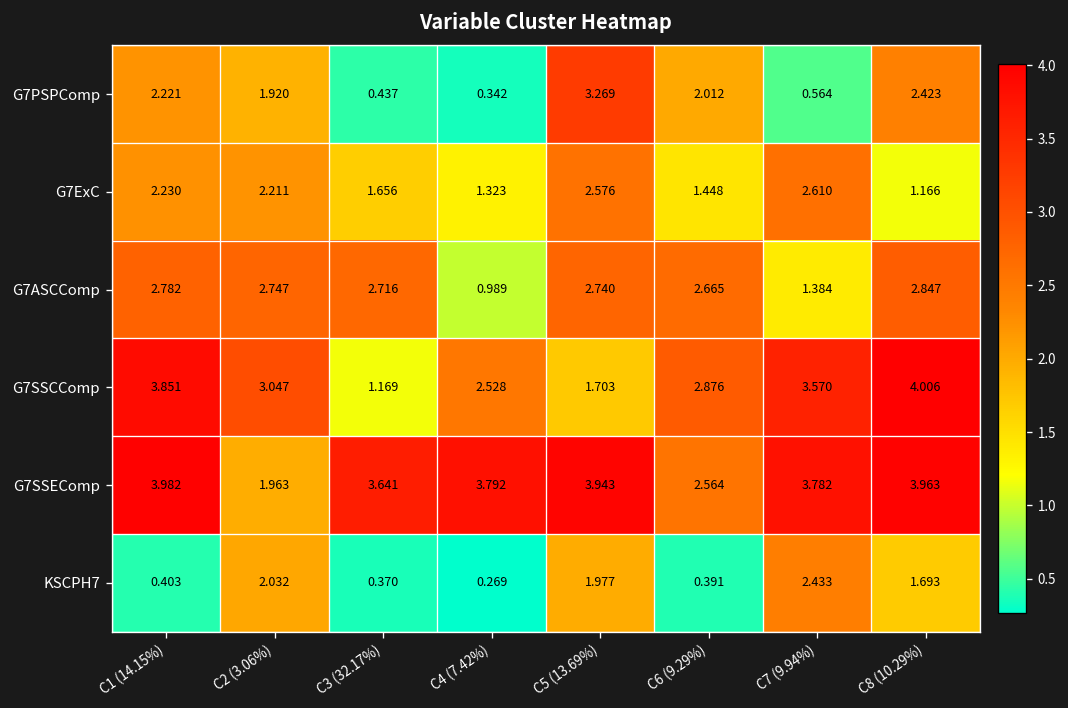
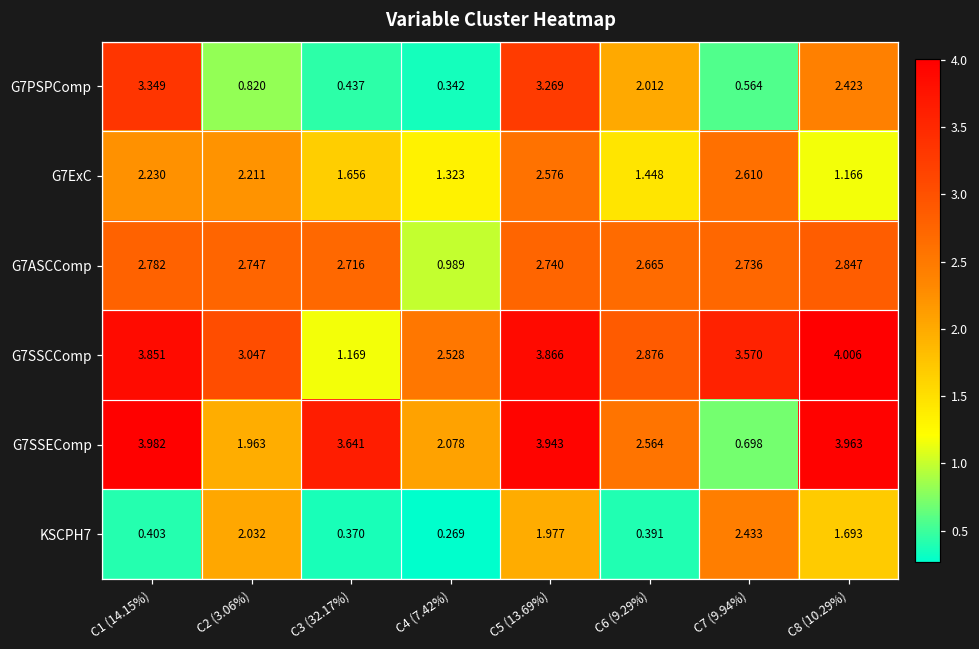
G7PSPComp, C1 (14.15%): 2.221 -> 3.349
G7PSPComp, C2 (3.06%): 1.920 -> 0.820
G7ASCComp, C7 (9.94%): 1.384 -> 2.736
G7SSCComp, C5 (13.69%): 1.703 -> 3.866
G7SSEComp, C4 (7.42%): 3.792 -> 2.078
G7SSEComp, C7 (9.94%): 3.782 -> 0.698
